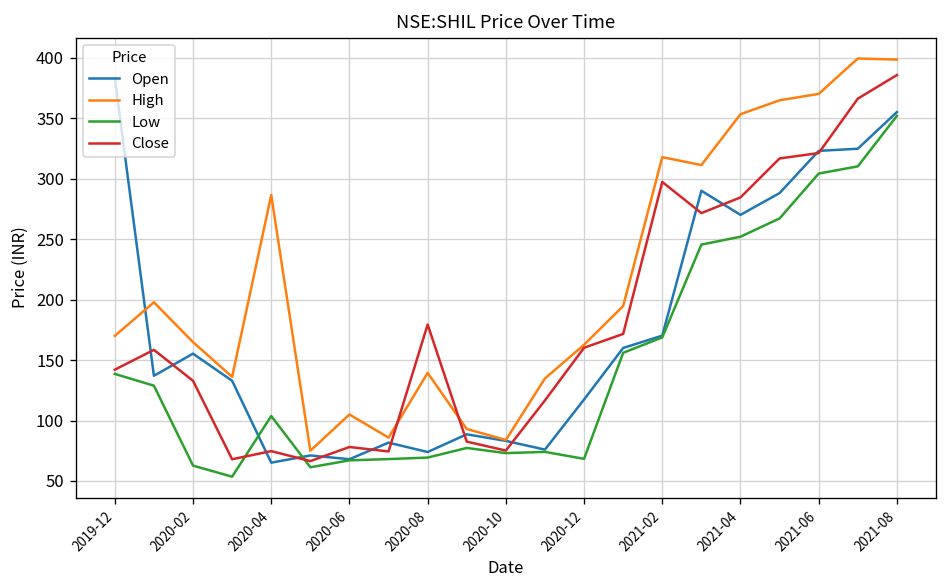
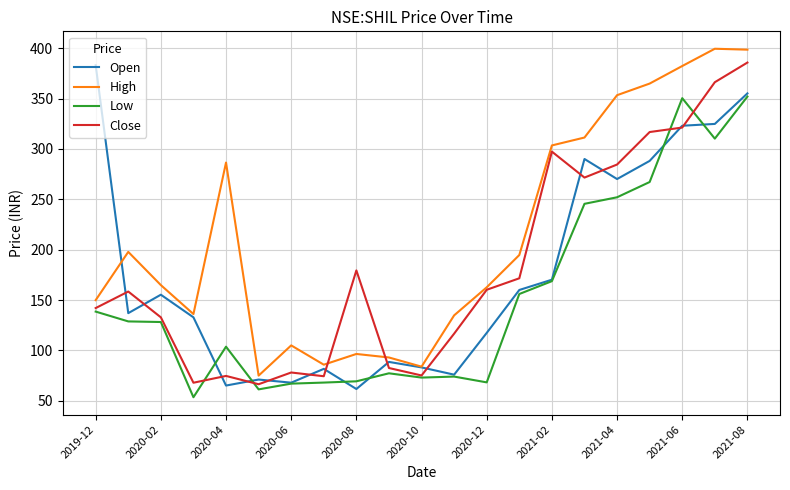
High, 2019-12: 170 -> 150
Low, 2020-02: 63 -> 128
Open, 2020-08: 74 -> 62
High, 2020-08: 139 -> 97
High, 2021-02: 318 -> 303
High, 2021-06: 370 -> 382
Low, 2021-06: 304 -> 350
